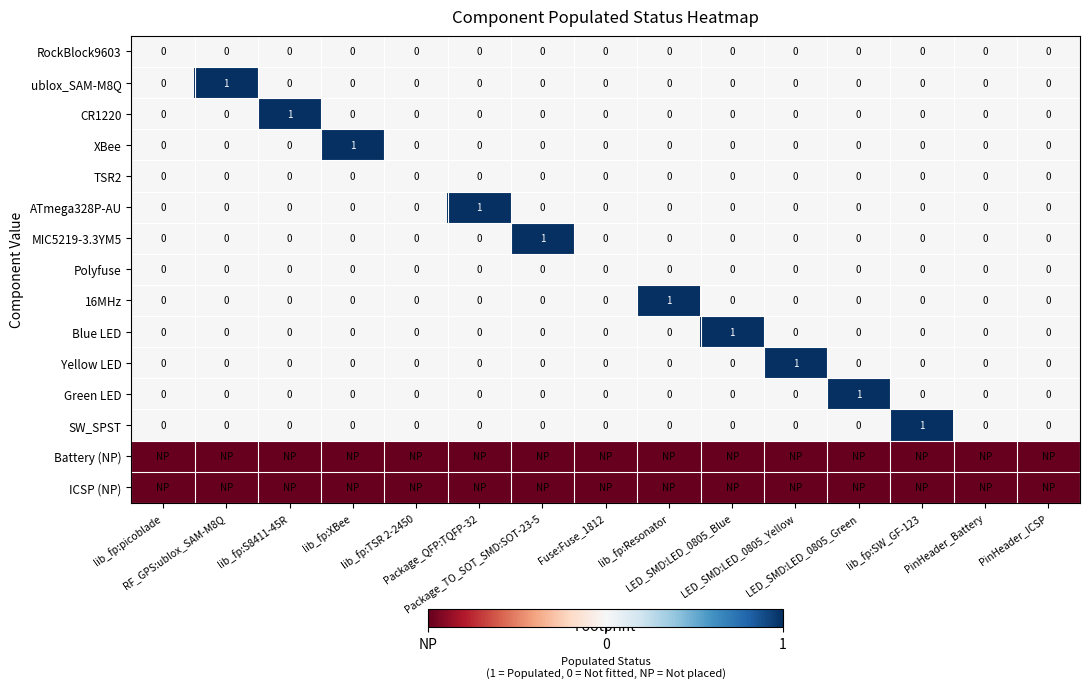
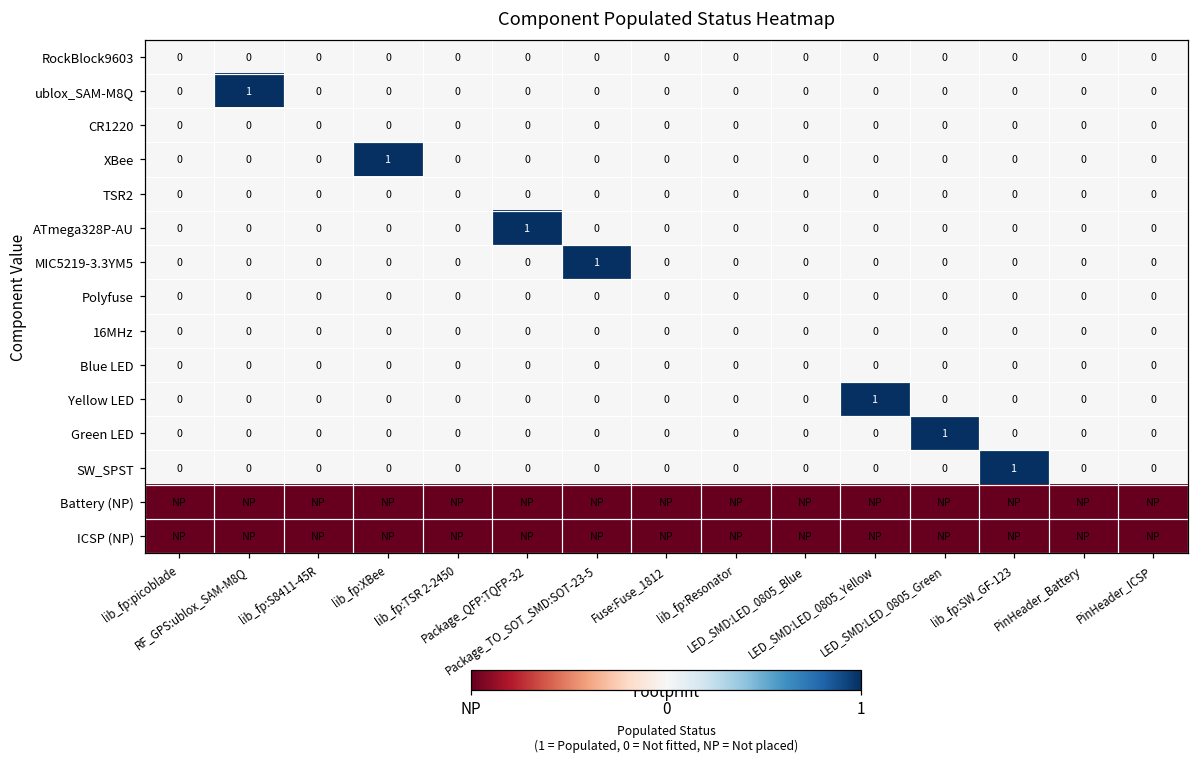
CR1220, lib_fp:S8411-45R: 1 -> 0
16MHz, lib_fp:Resonator: 1 -> 0
Blue LED, LED_SMD:LED_0805_Blue: 1 -> 0
